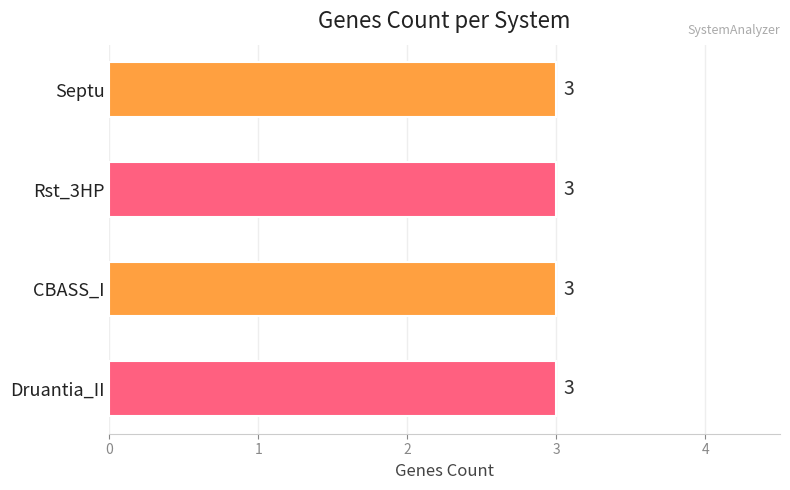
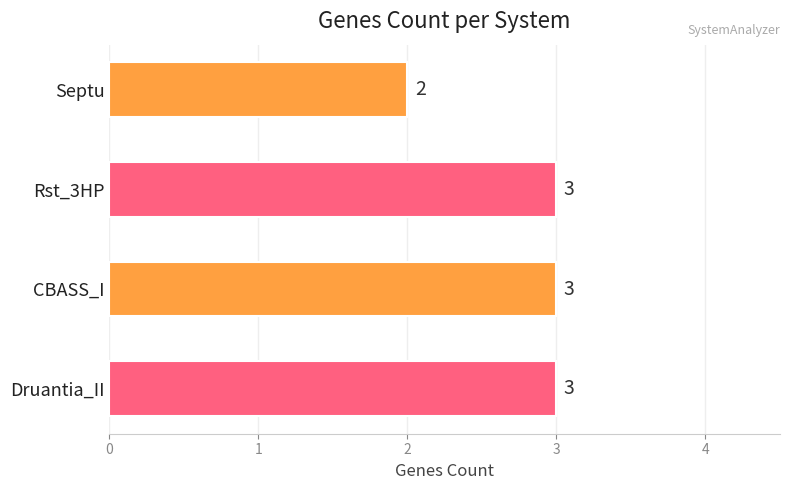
Septu: 3 -> 2
